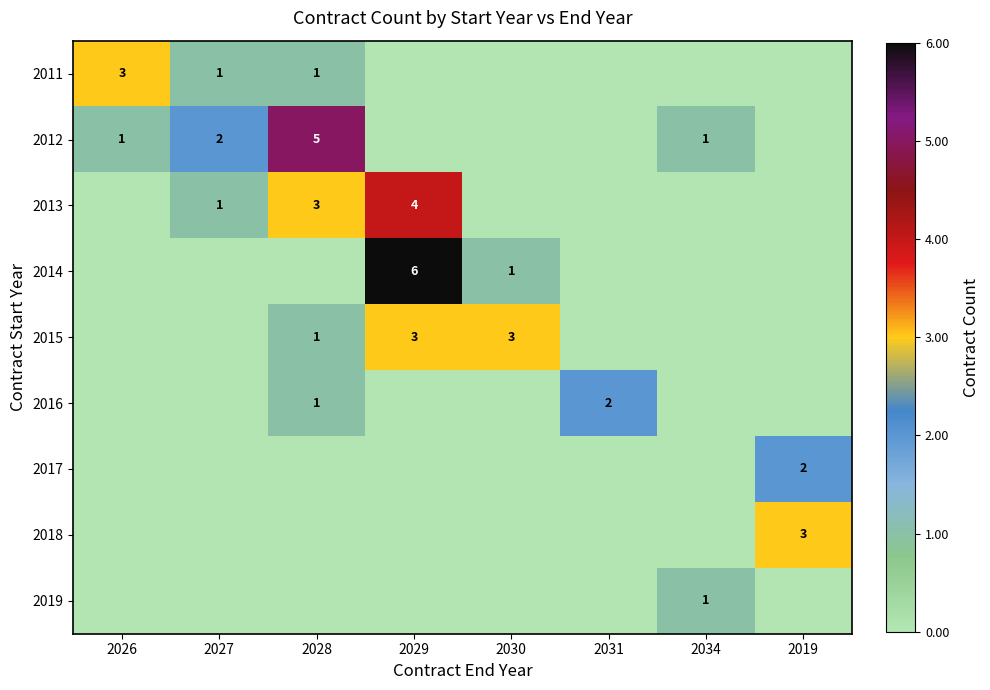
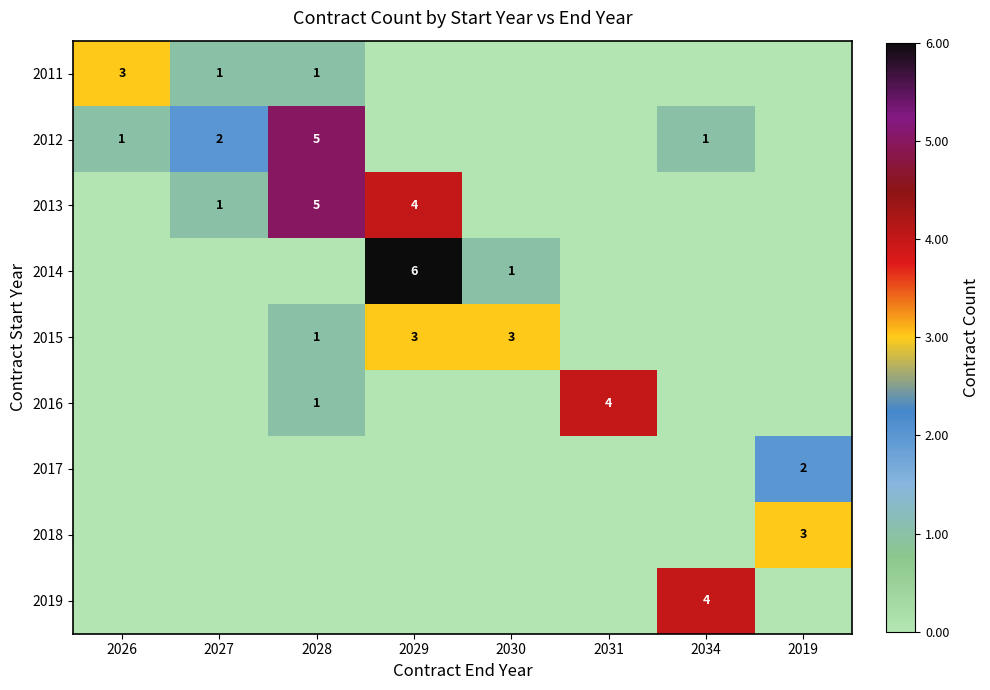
2013, 2028: 3 -> 5
2016, 2031: 2 -> 4
2019, 2034: 1 -> 4
